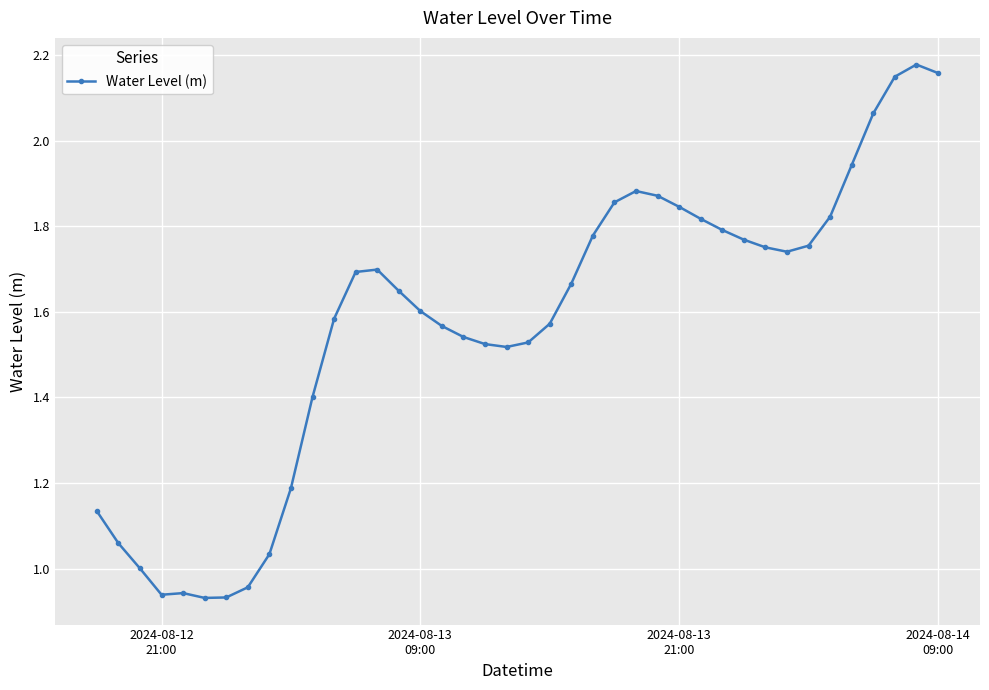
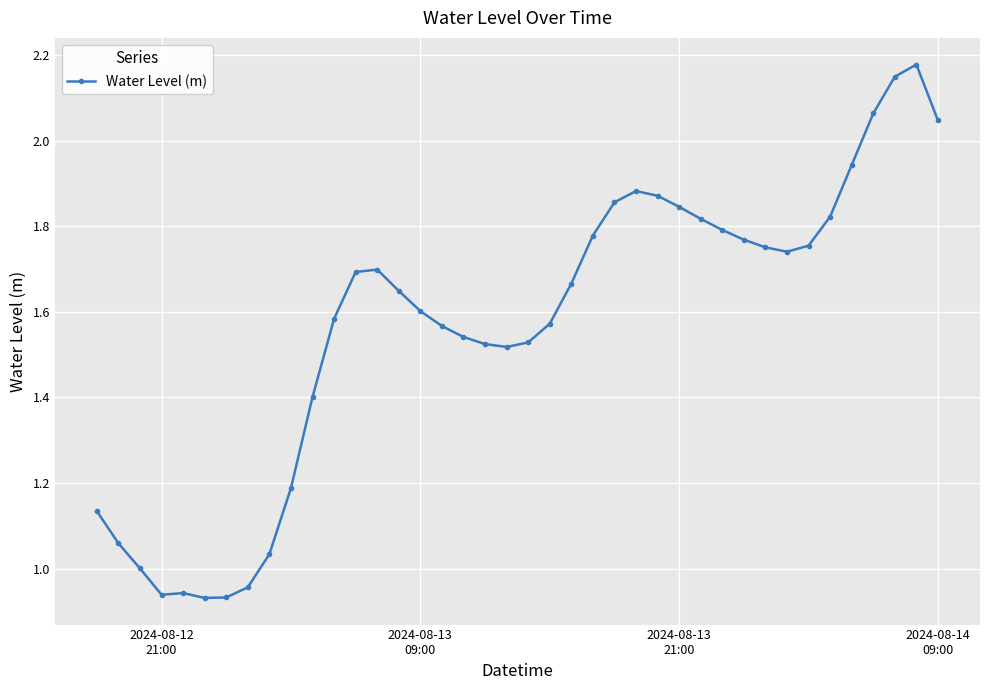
2024-08-14 09:00: 2.16 -> 2.05
